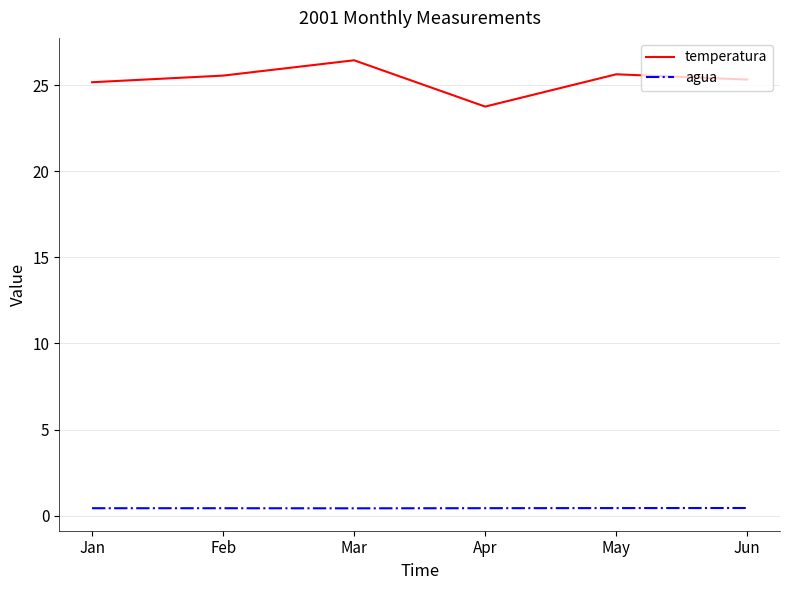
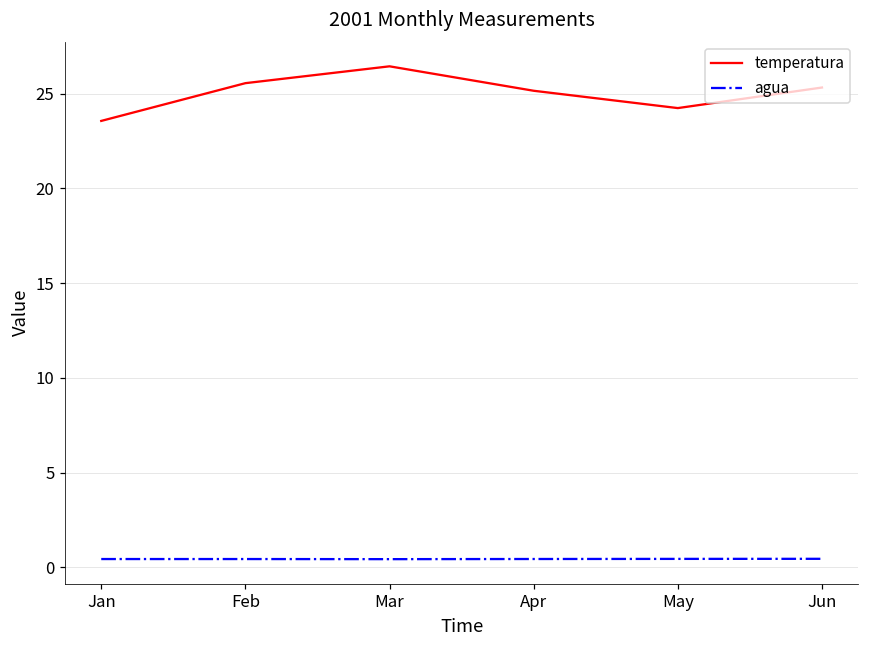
temperatura, Jan: 25.2 -> 23.6
temperatura, Apr: 23.8 -> 25.1
temperatura, May: 25.6 -> 24.2
